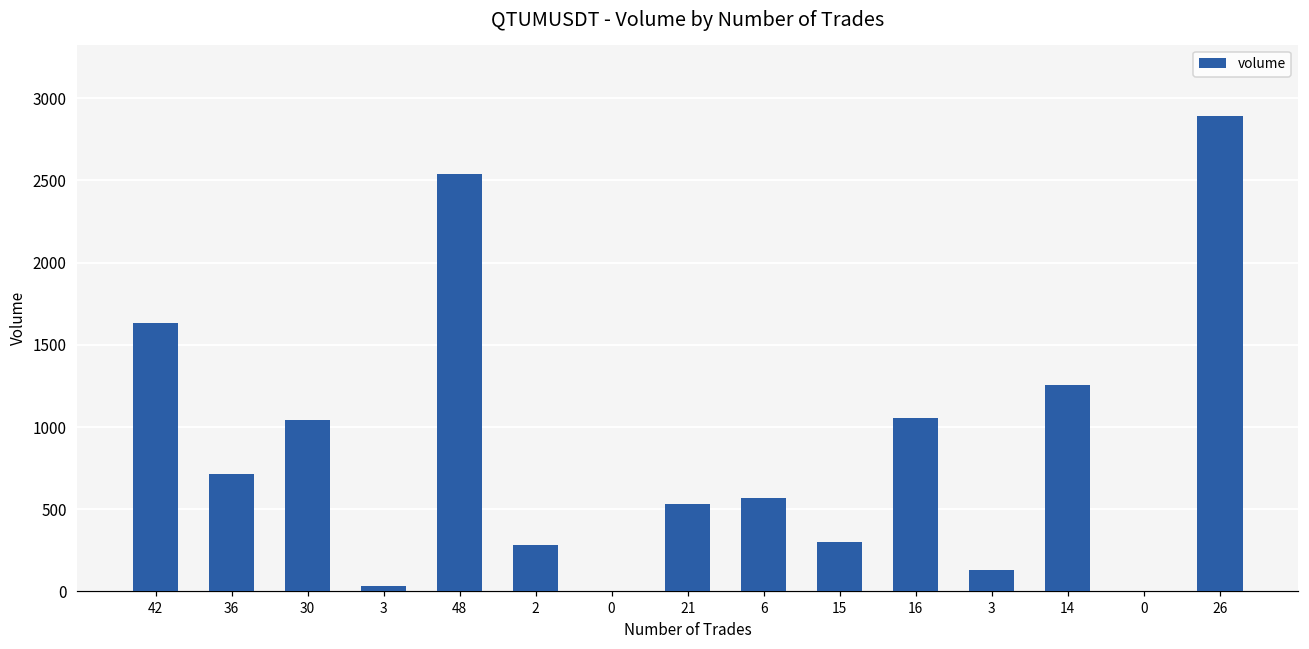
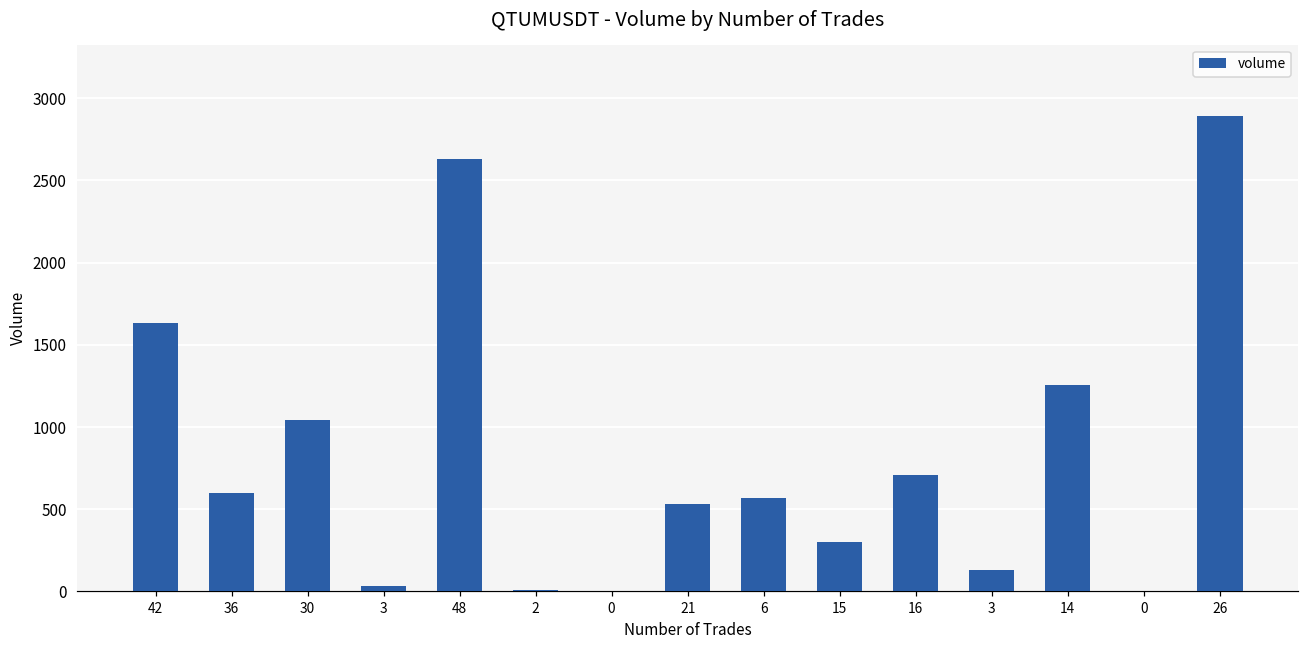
36: 710 -> 600
48: 2540 -> 2630
2: 280 -> 10
16: 1050 -> 710
